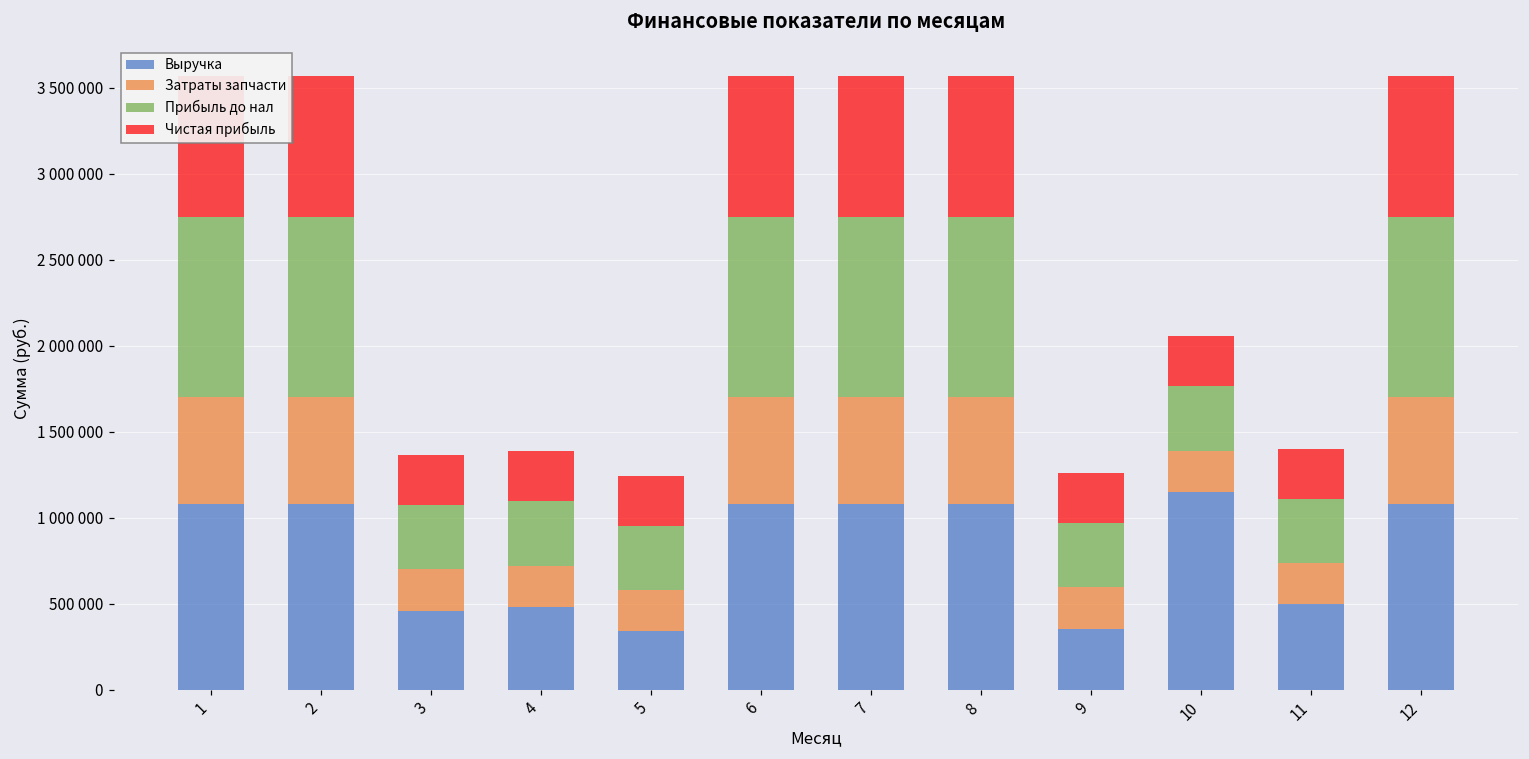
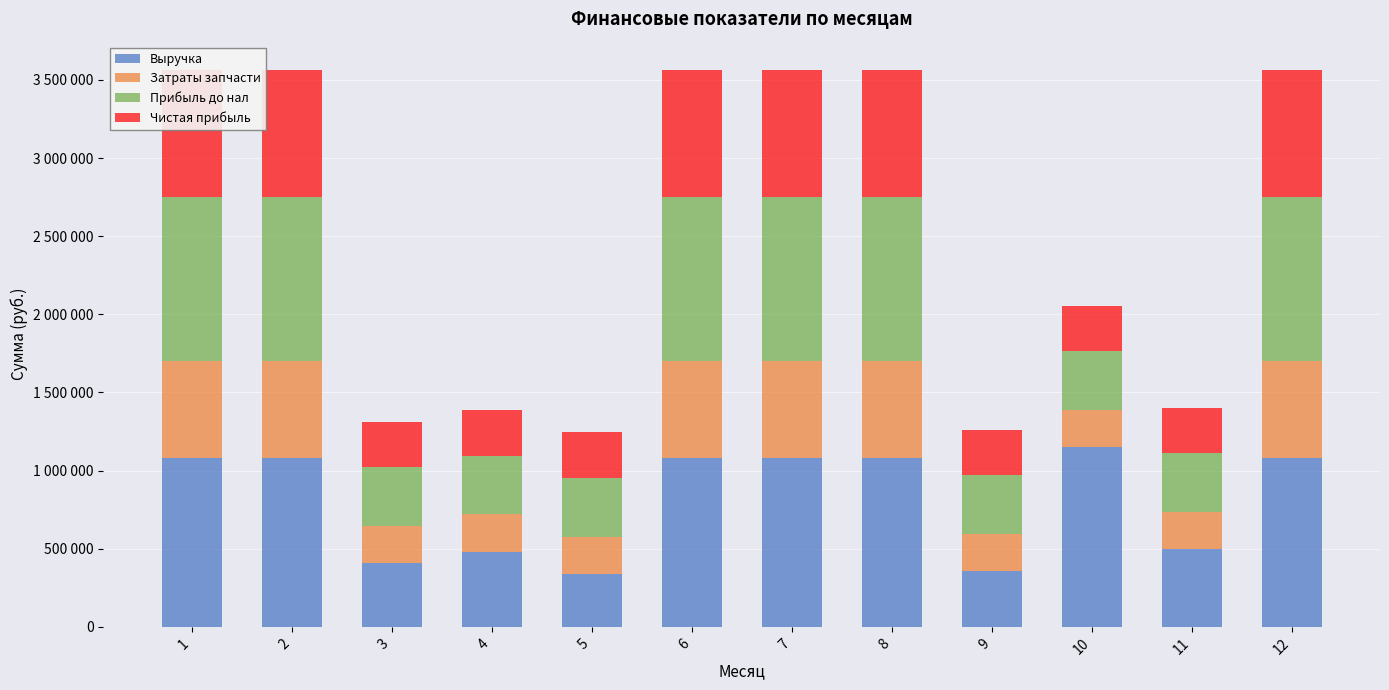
Выручка, 3: 460000 -> 410000
